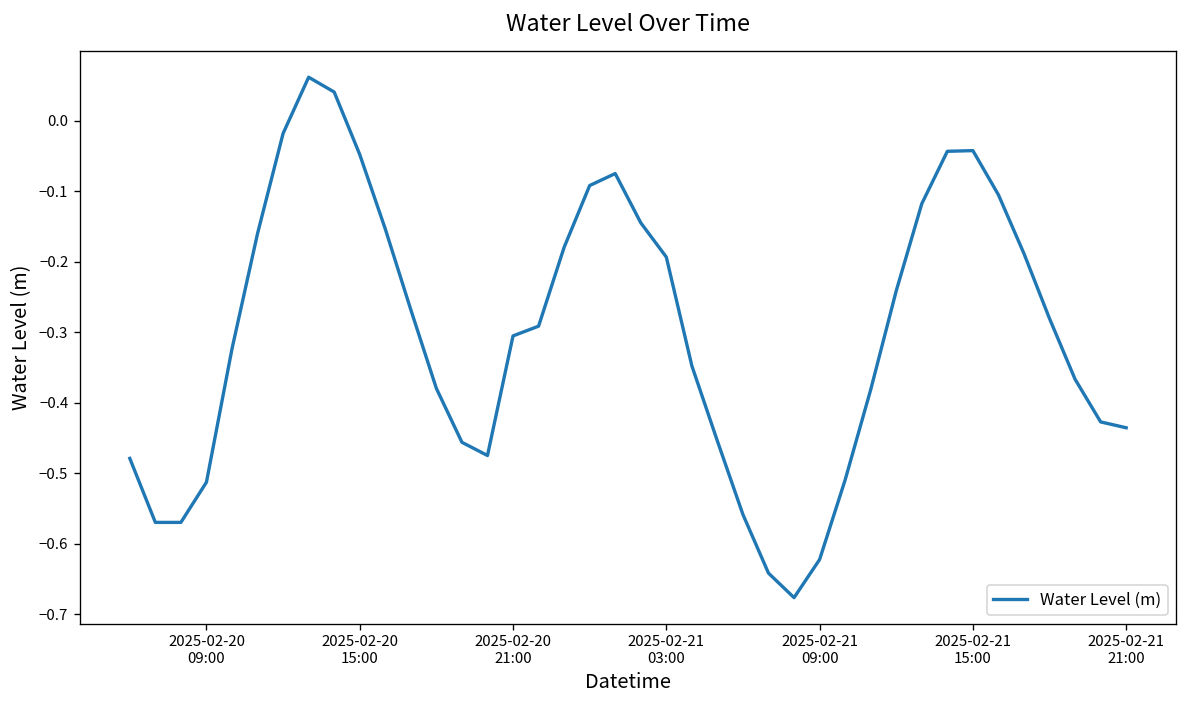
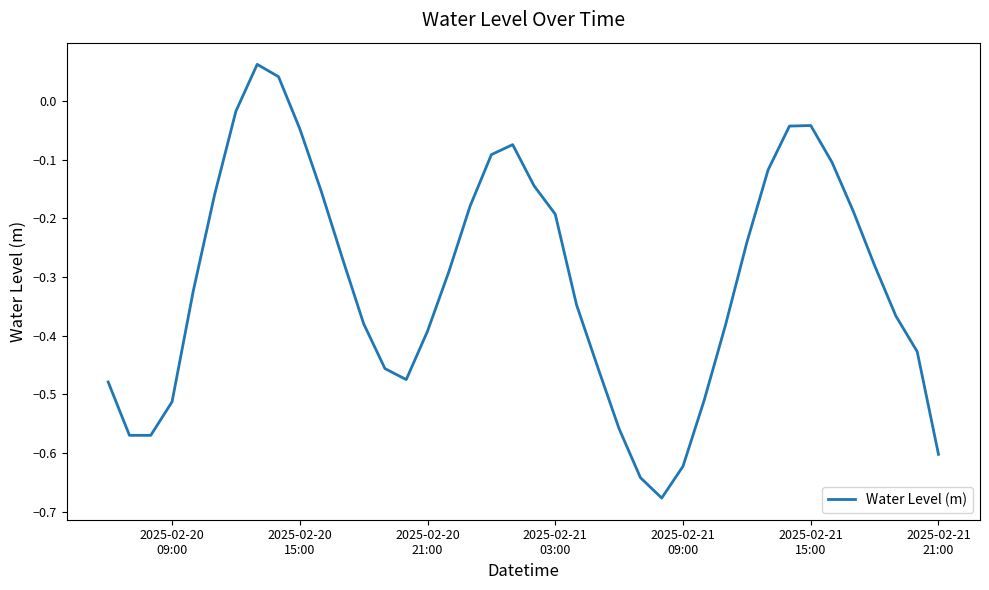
2025-02-20 21:00: -0.31 -> -0.39
2025-02-21 21:00: -0.44 -> -0.60
